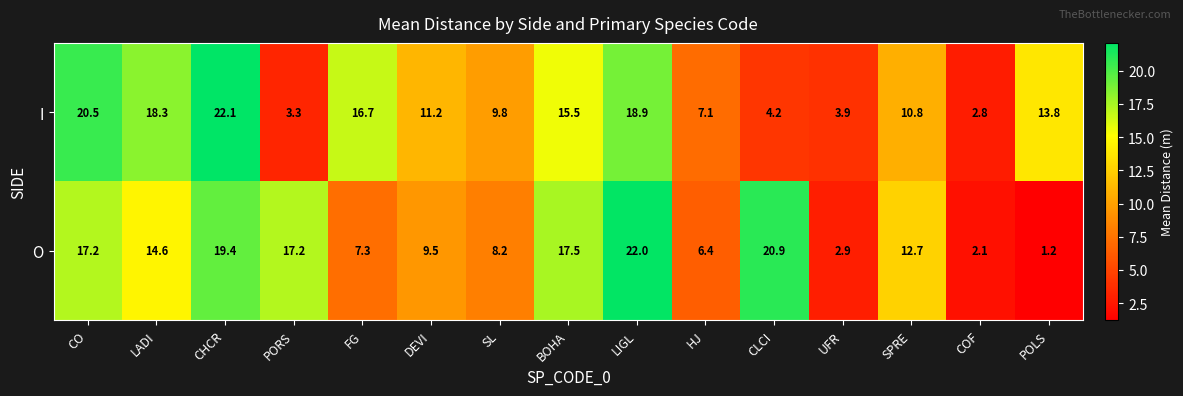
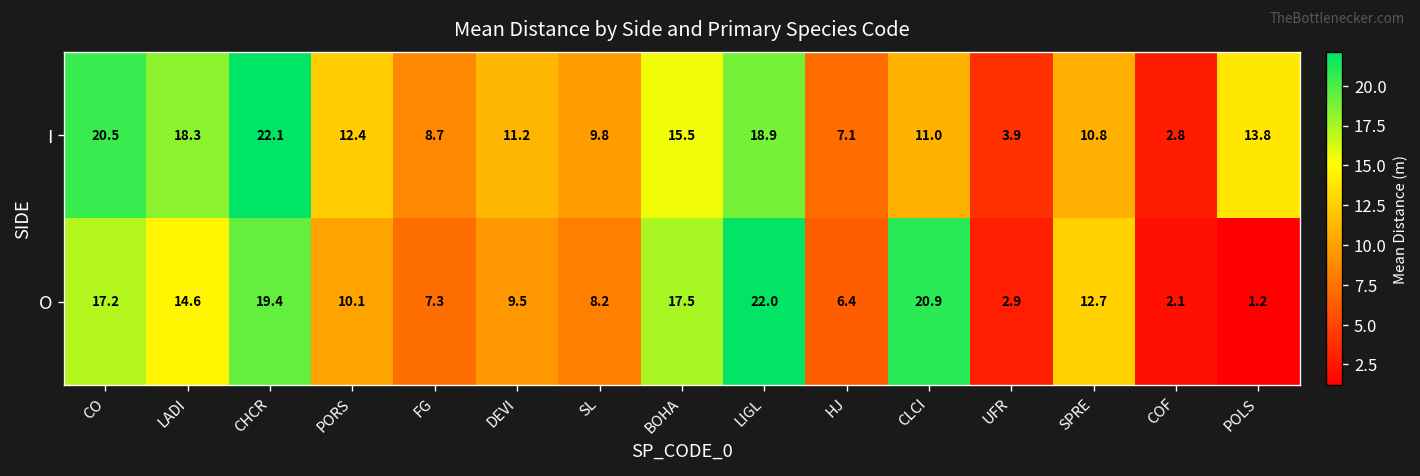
I, PORS: 3.3 -> 12.4
I, FG: 16.7 -> 8.7
I, CLCI: 4.2 -> 11.0
O, PORS: 17.2 -> 10.1
